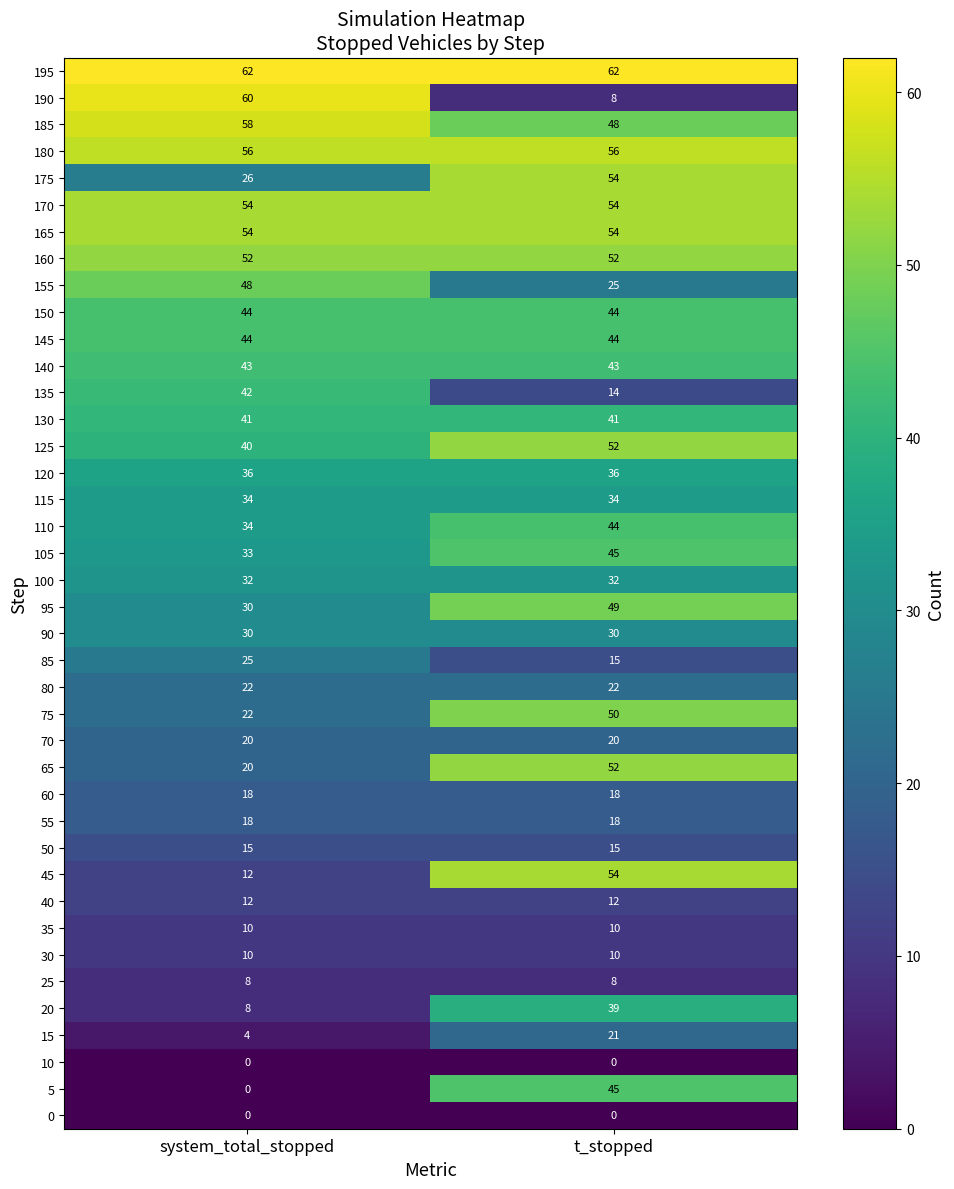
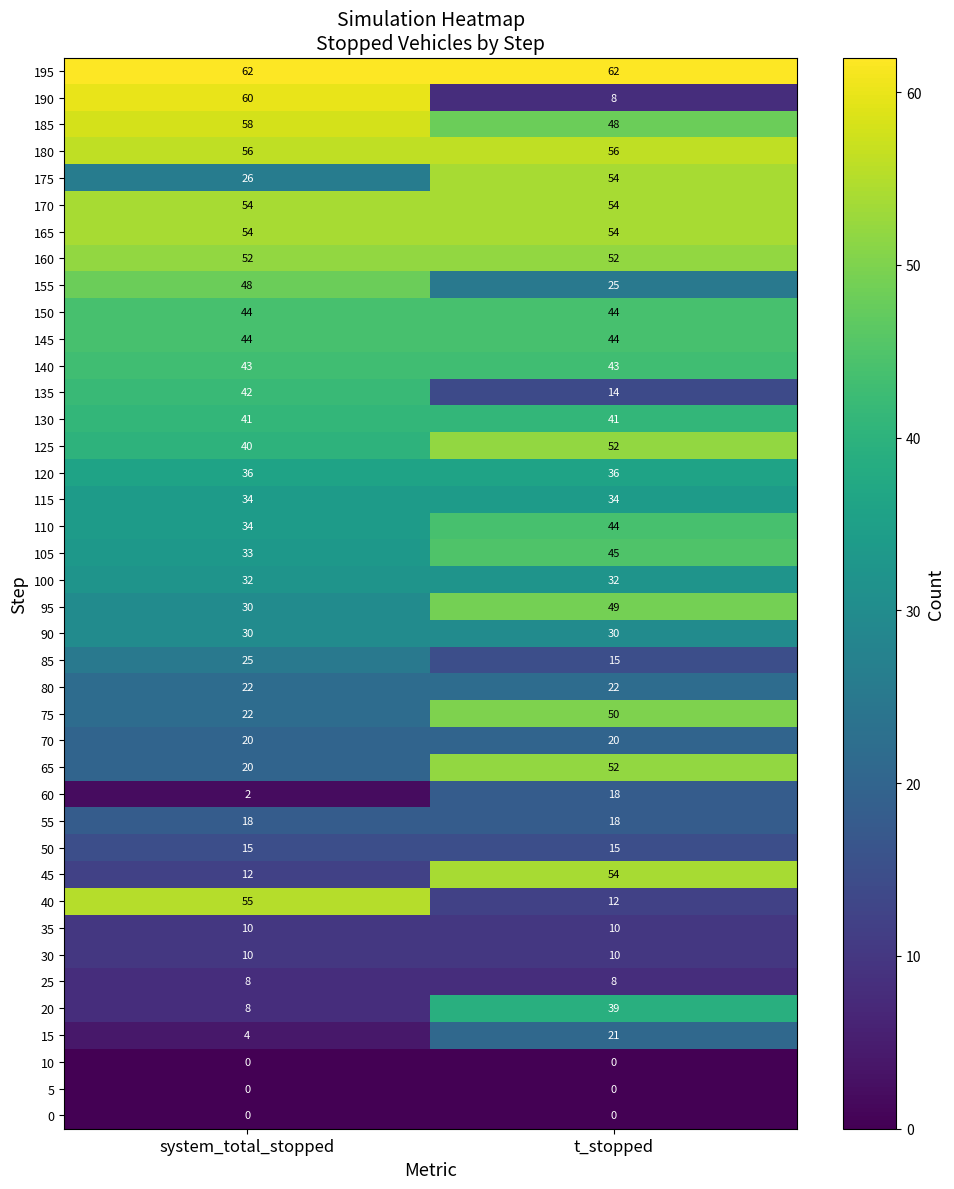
60, system_total_stopped: 18 -> 2
40, system_total_stopped: 12 -> 55
5, t_stopped: 45 -> 0
